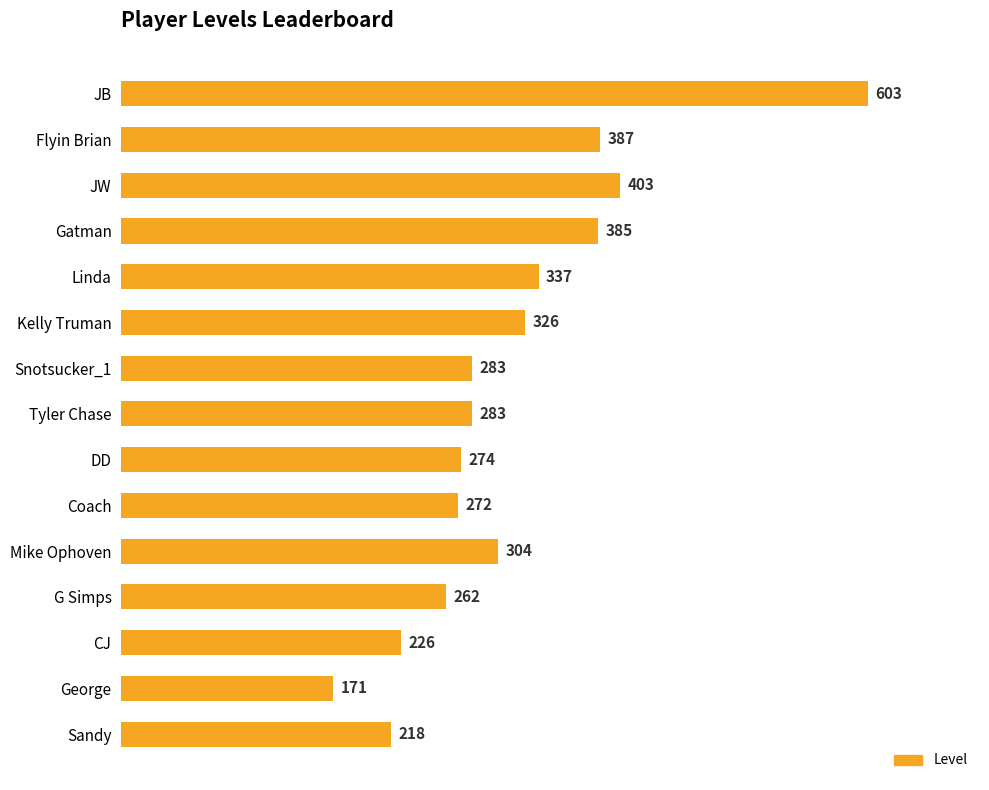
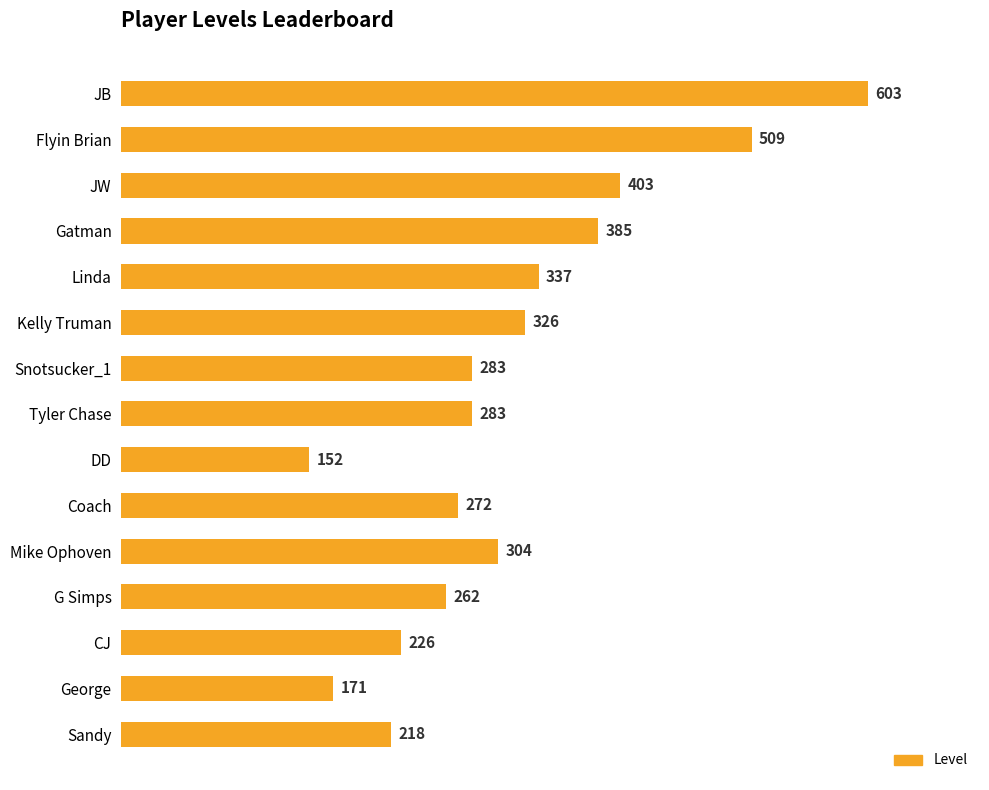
Flyin Brian: 387 -> 509
DD: 274 -> 152
